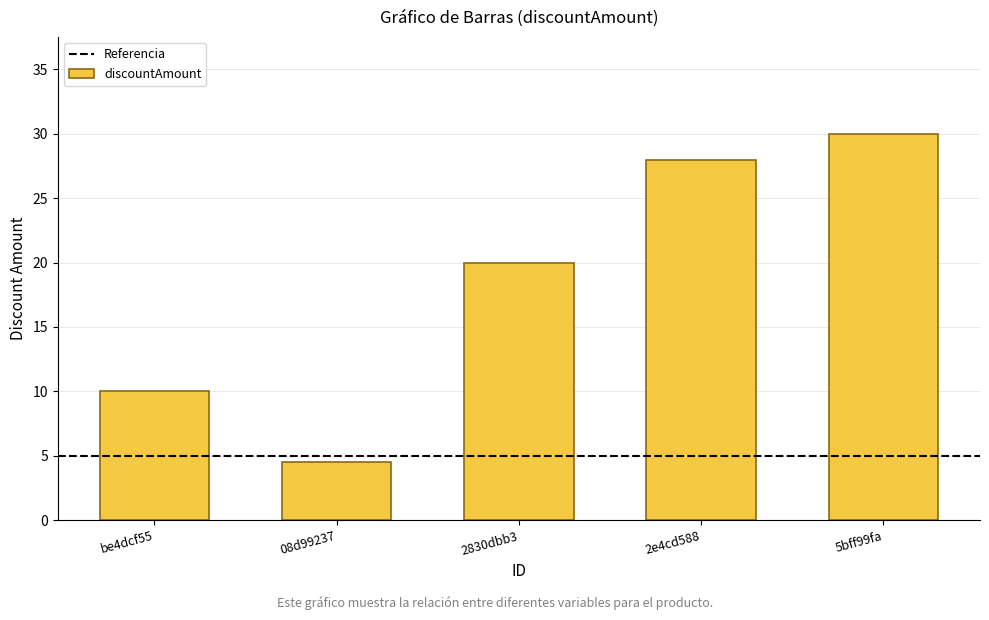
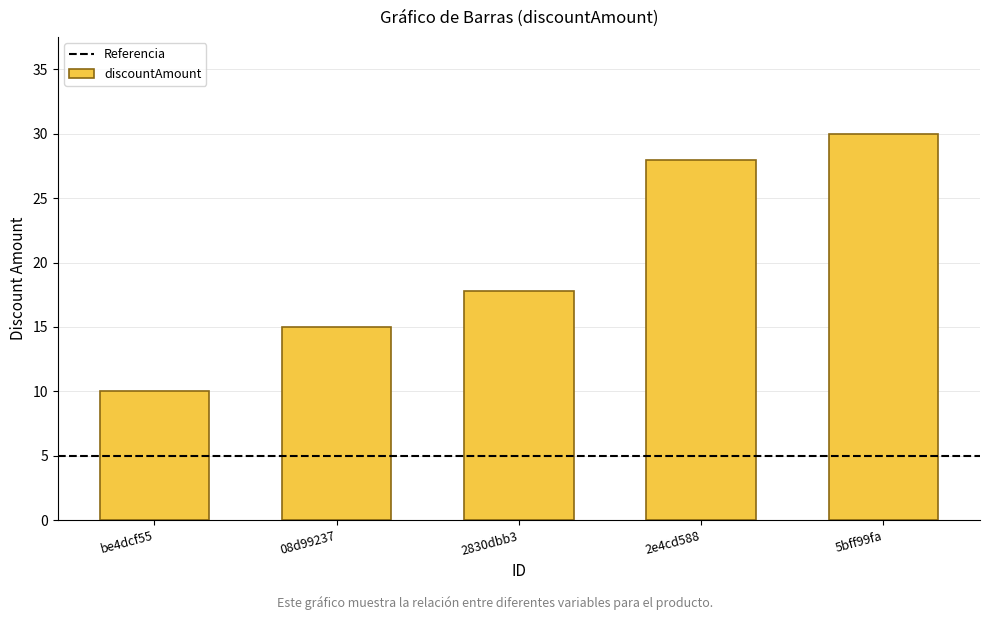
08d99237: 4.5 -> 15.0
2830dbb3: 20.0 -> 17.8
